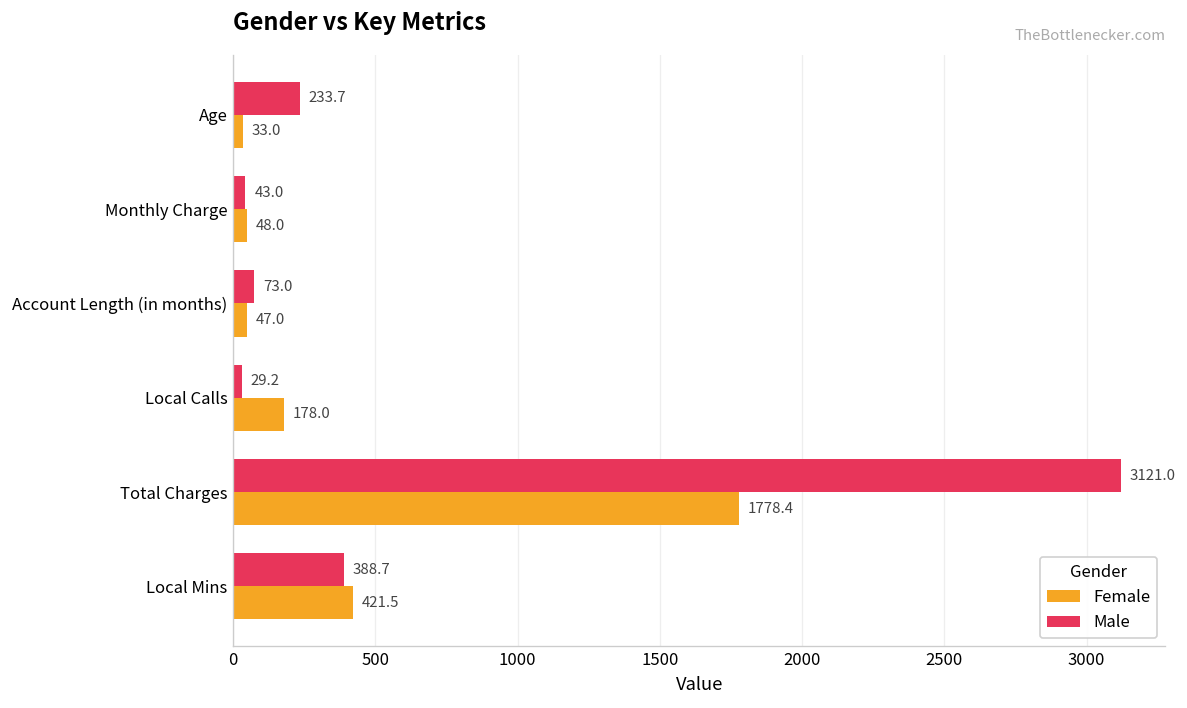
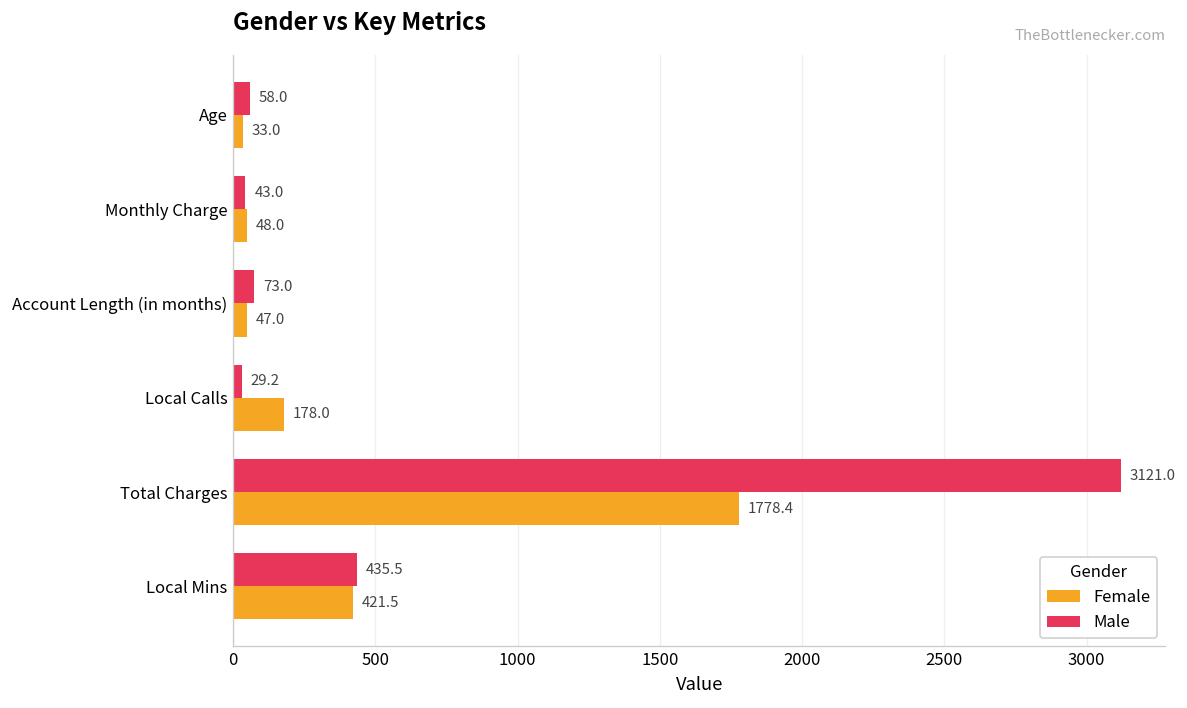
Male, Age: 233.7 -> 58.0
Male, Local Mins: 388.7 -> 435.5
